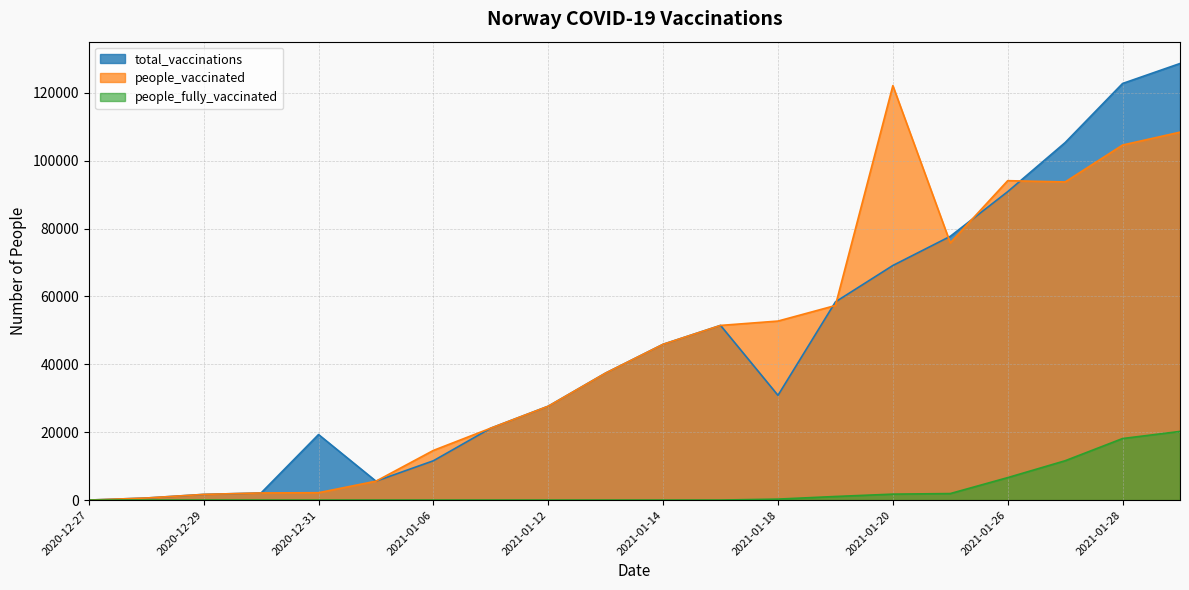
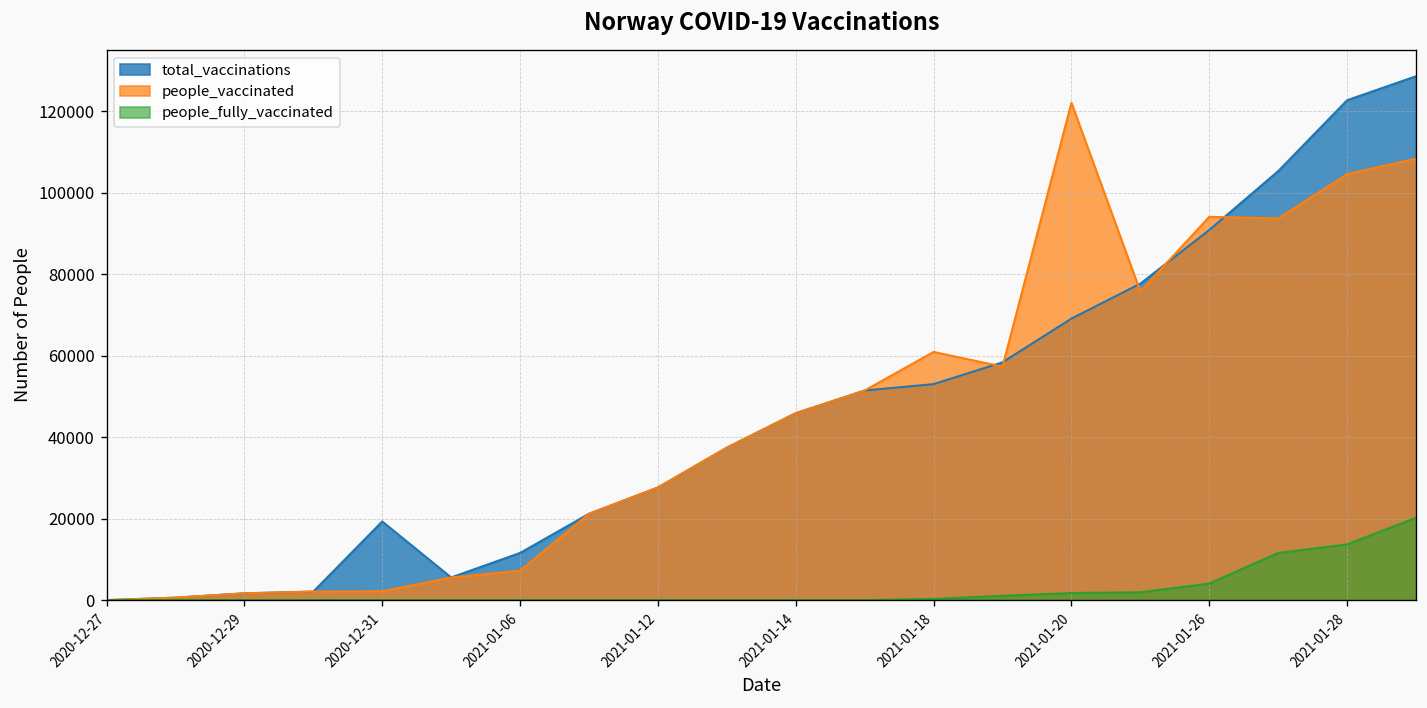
people_vaccinated, 2021-01-06: 15000 -> 7000
total_vaccinations, 2021-01-18: 31000 -> 53000
people_vaccinated, 2021-01-18: 53000 -> 61000
people_fully_vaccinated, 2021-01-26: 7000 -> 4000
people_fully_vaccinated, 2021-01-28: 18000 -> 14000
